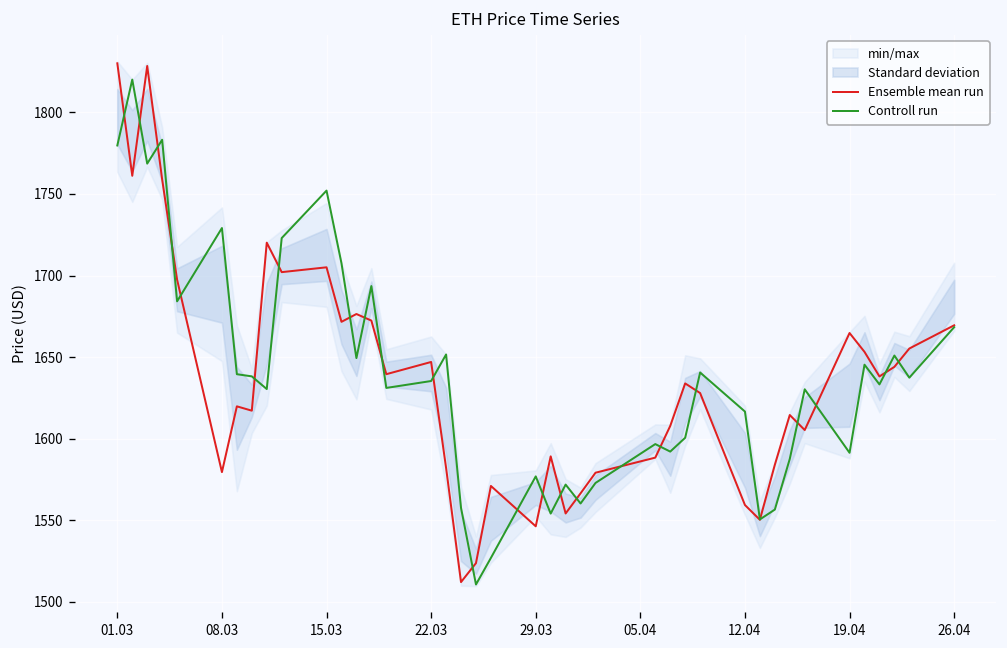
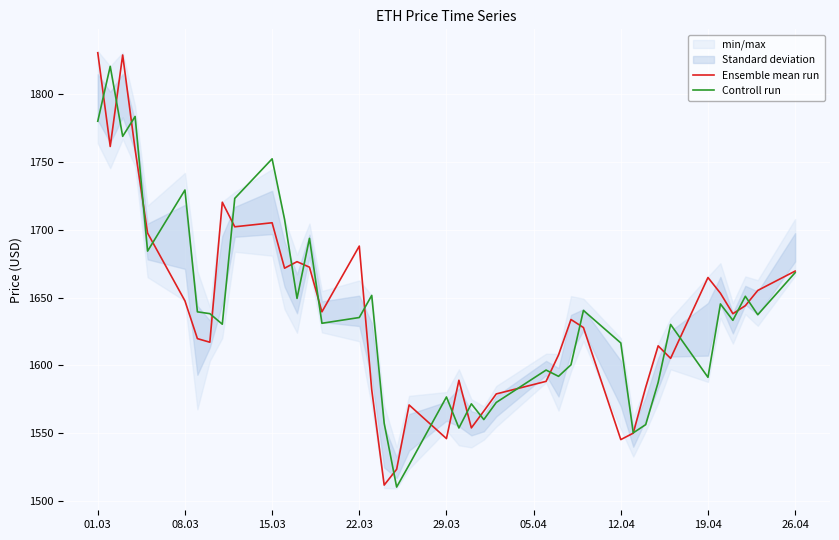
Ensemble mean run, 08.03: 1579 -> 1648
Ensemble mean run, 22.03: 1647 -> 1688
Ensemble mean run, 12.04: 1559 -> 1545
